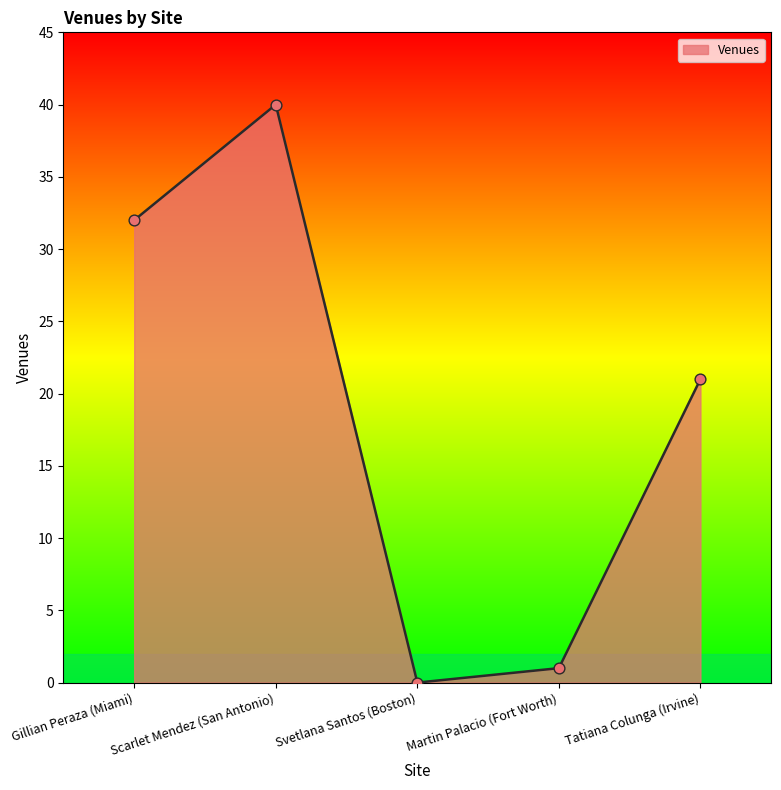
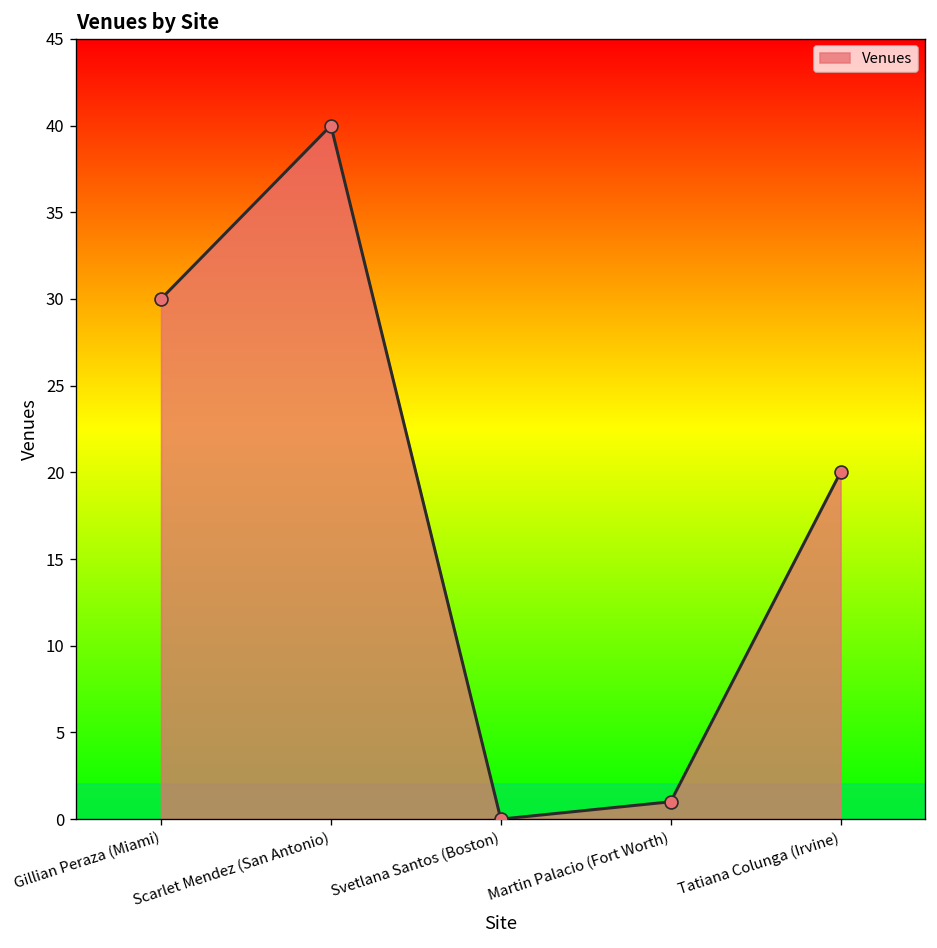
Gillian Peraza (Miami): 32 -> 30
Tatiana Colunga (Irvine): 21 -> 20
